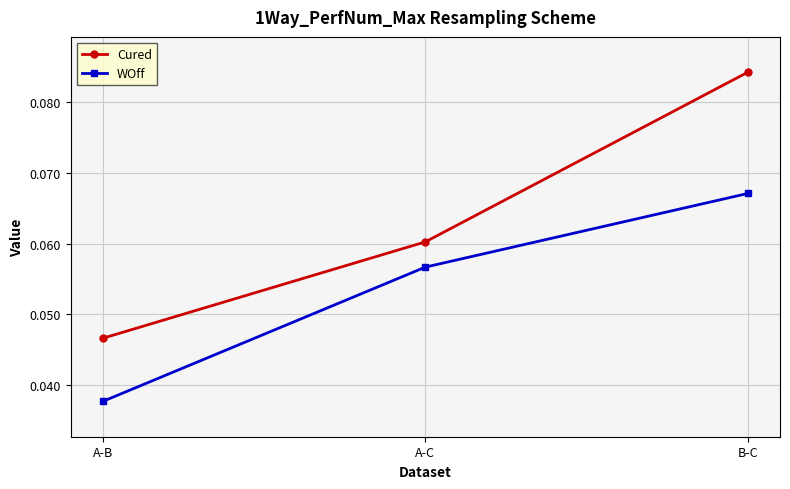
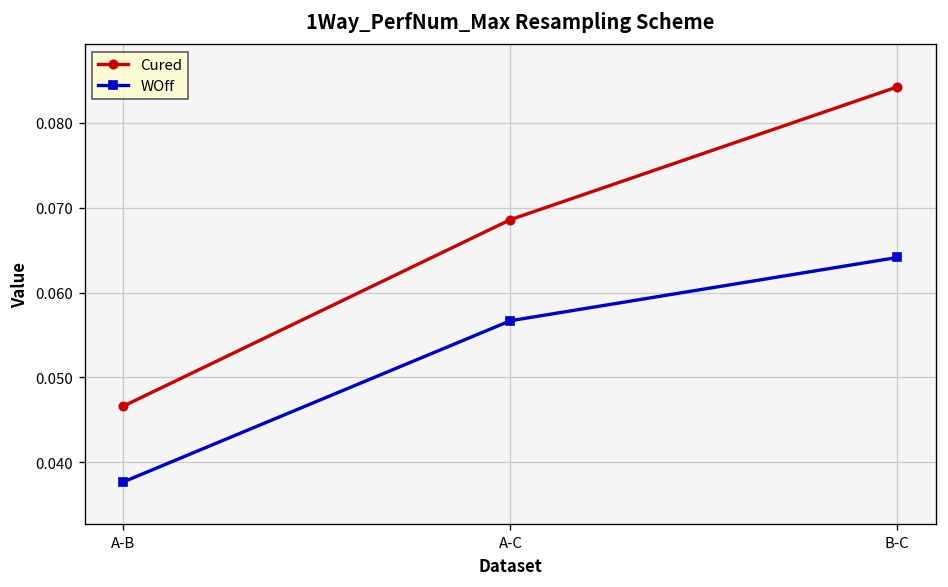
Cured, A-C: 0.060 -> 0.069
WOff, B-C: 0.067 -> 0.064
